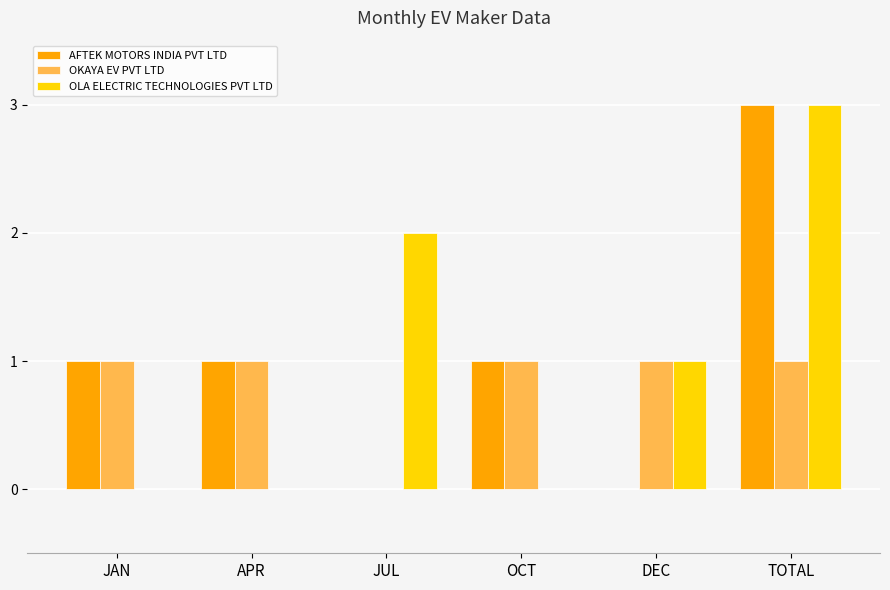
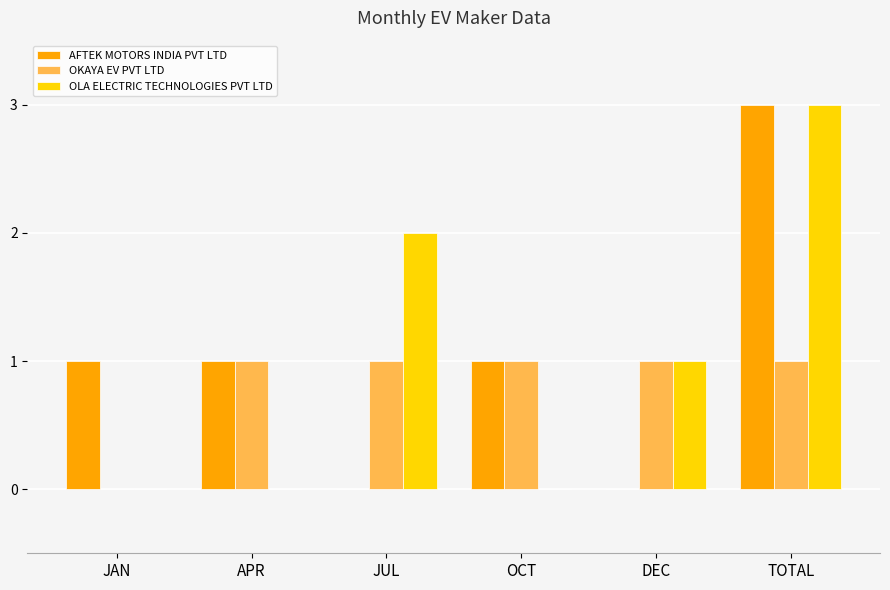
OKAYA EV PVT LTD, JAN: 1 -> 0
OKAYA EV PVT LTD, JUL: 0 -> 1
